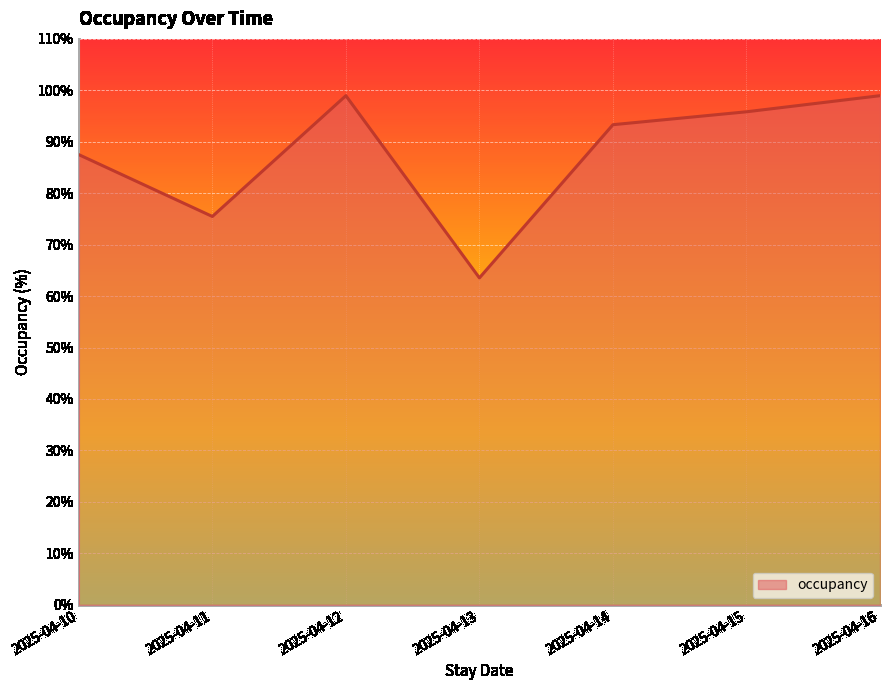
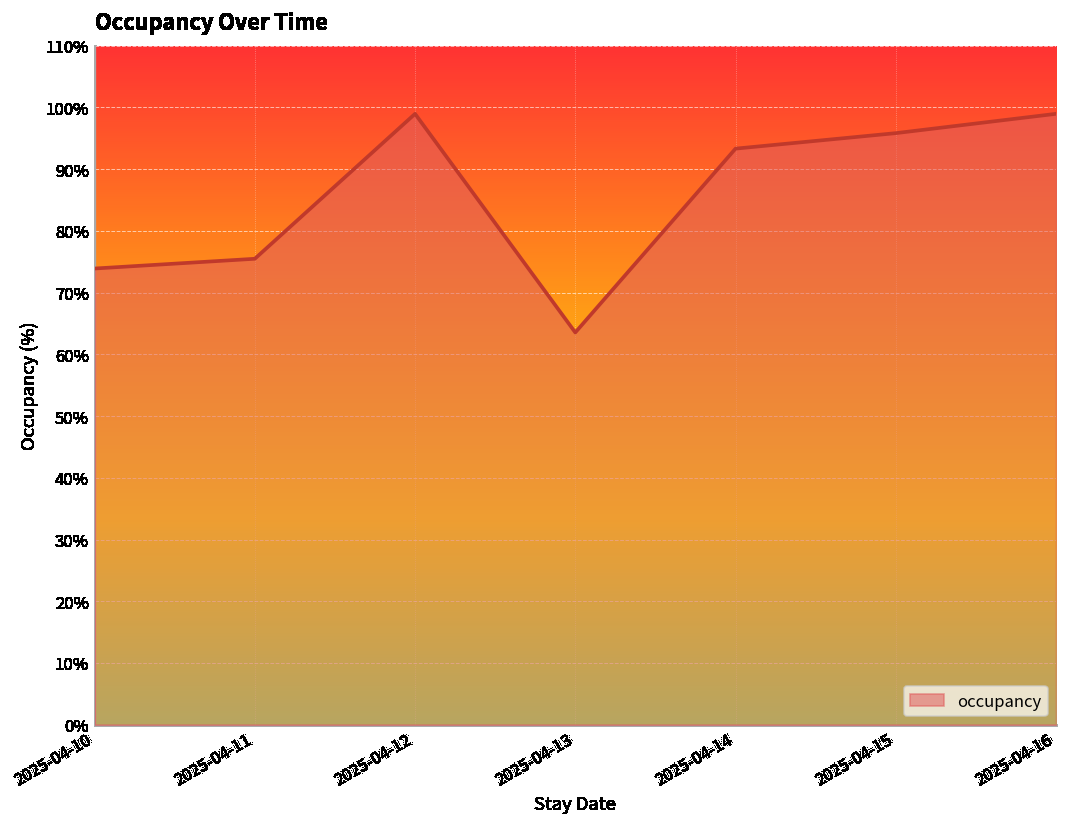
2025-04-10: 88% -> 74%
